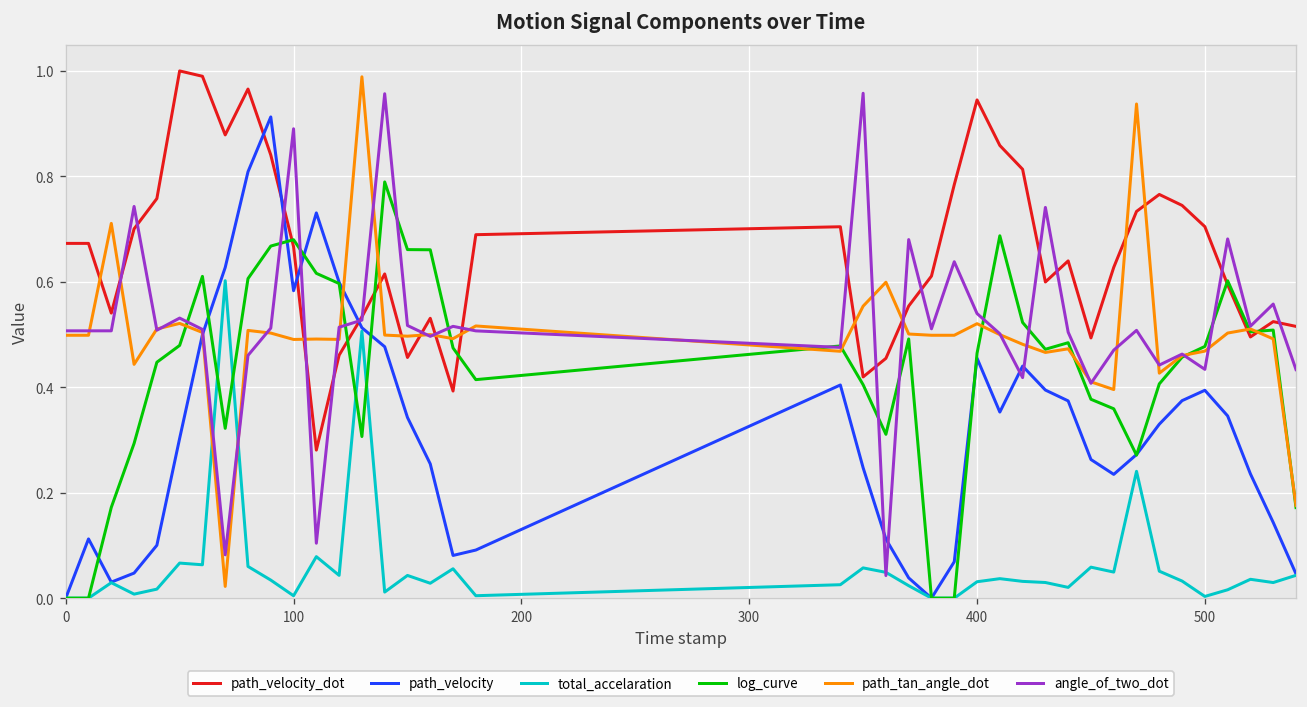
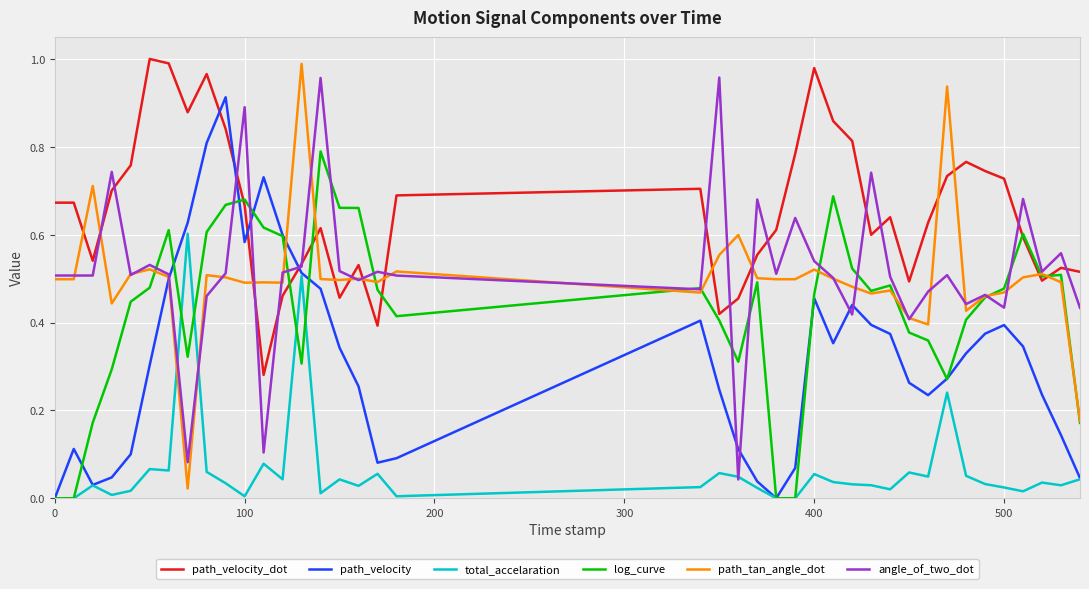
path_velocity_dot, 400: 0.94 -> 0.98
total_accelaration, 400: 0.03 -> 0.06
path_velocity_dot, 500: 0.70 -> 0.73
total_accelaration, 500: 0.00 -> 0.02
